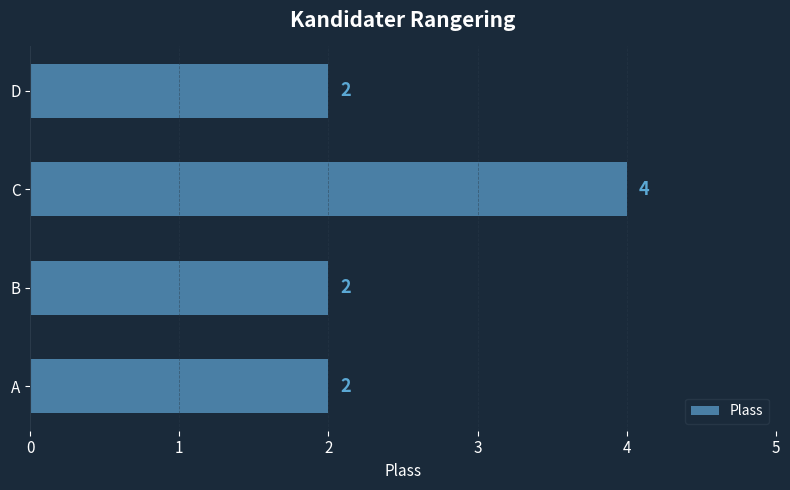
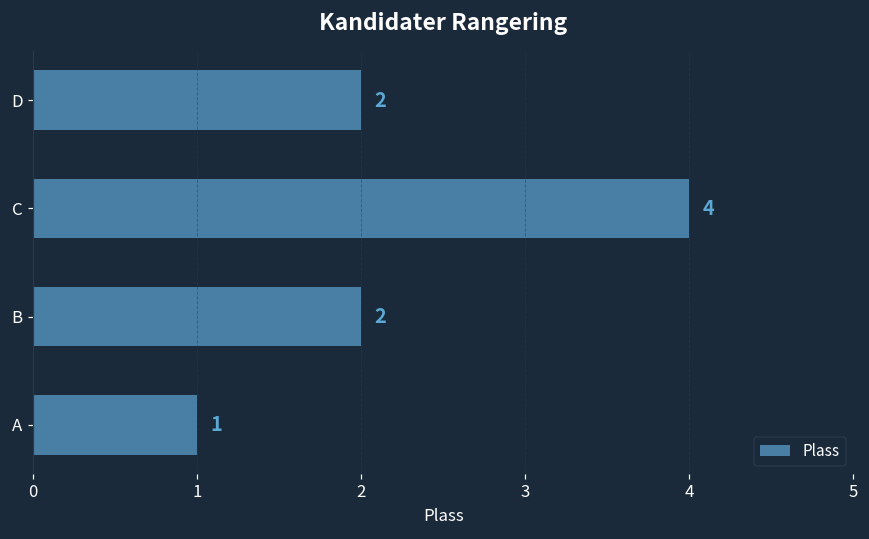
A: 2 -> 1
